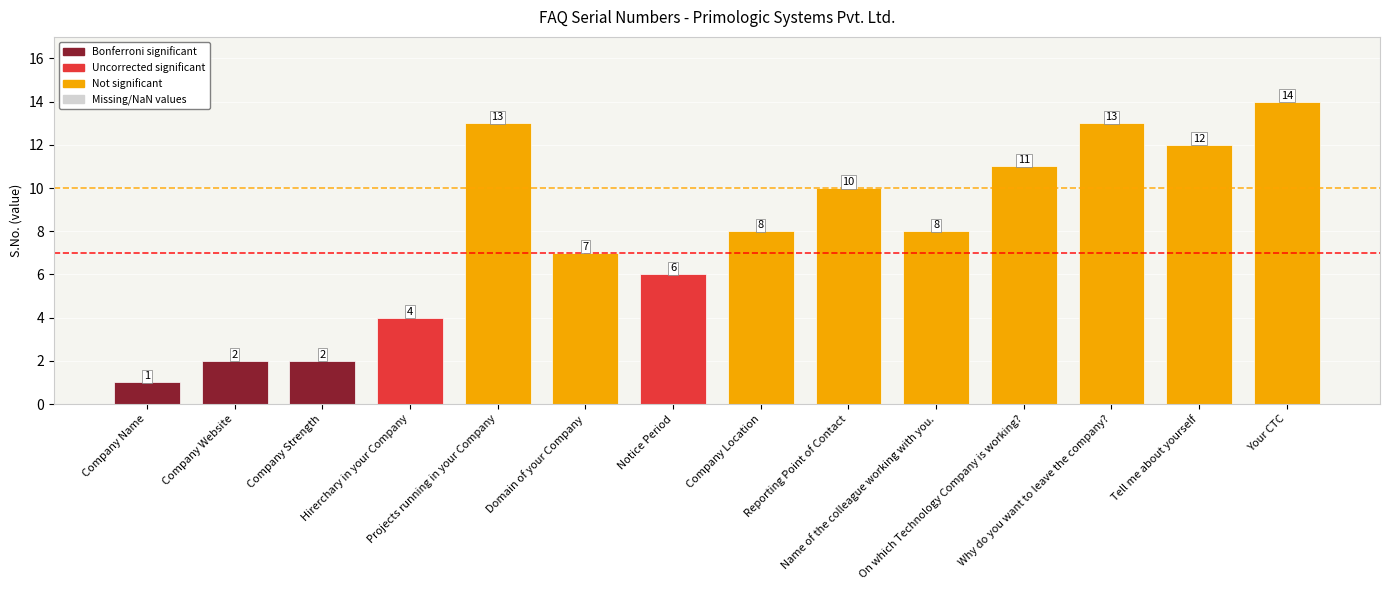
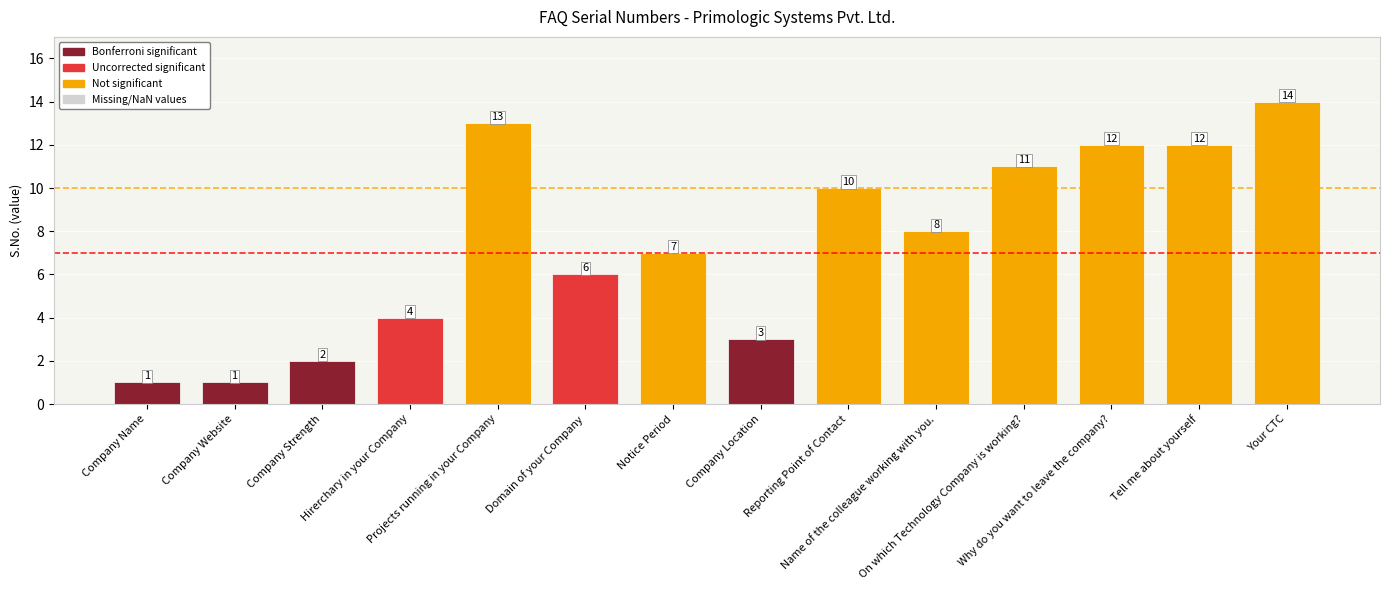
Company Website: 2 -> 1
Domain of your Company: 7 -> 6
Notice Period: 6 -> 7
Company Location: 8 -> 3
Why do you want to leave the company?: 13 -> 12
